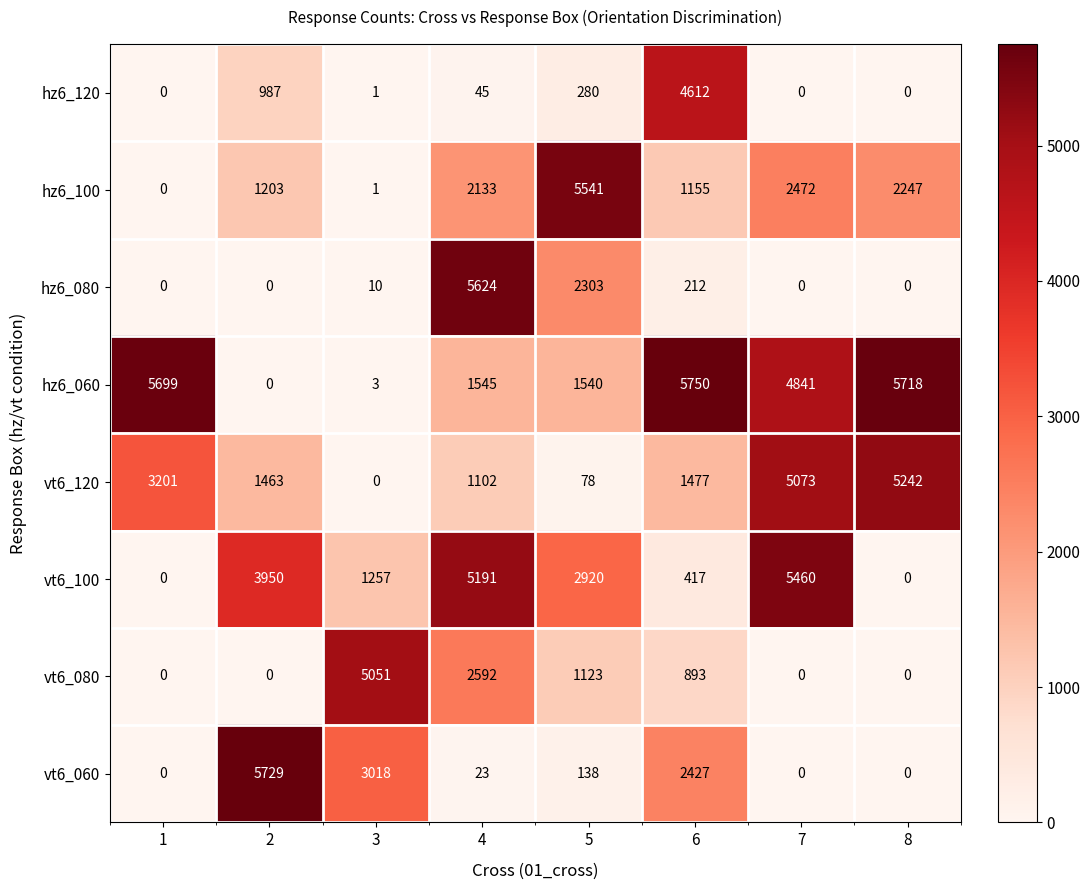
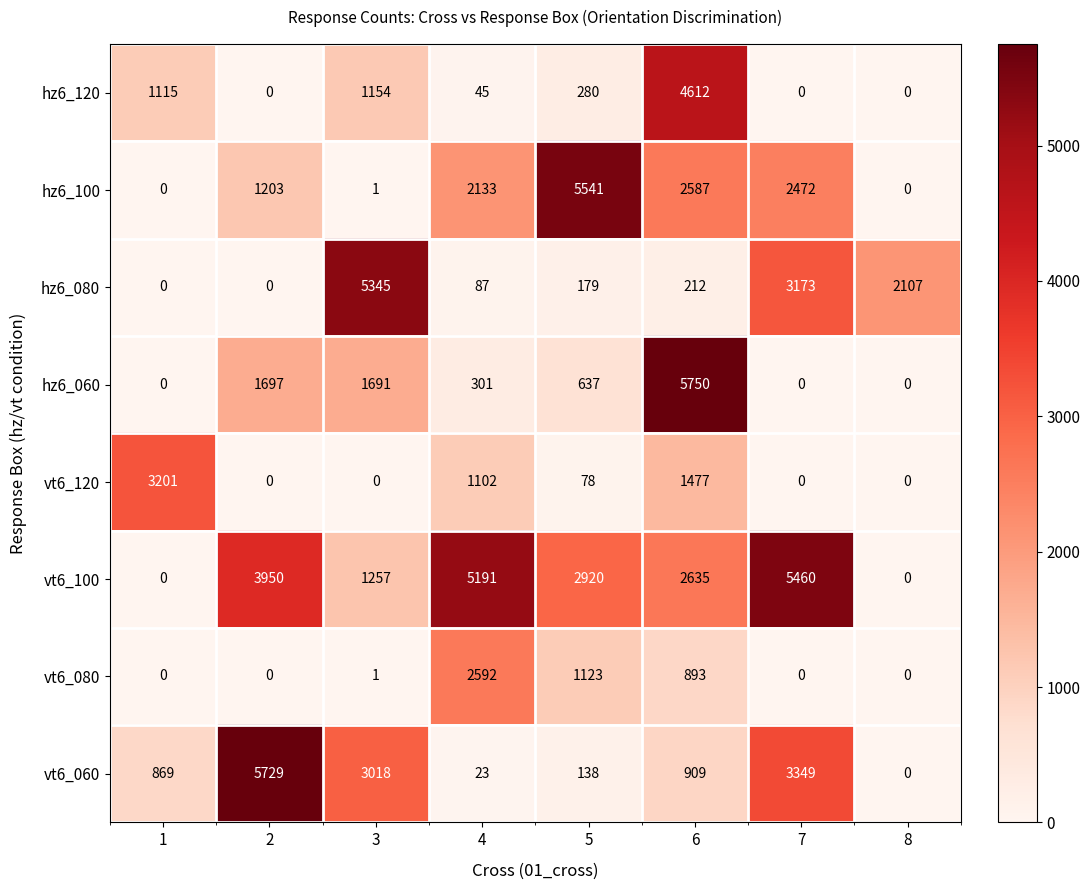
hz6_120, 1: 0 -> 1115
hz6_120, 2: 987 -> 0
hz6_120, 3: 1 -> 1154
hz6_100, 6: 1155 -> 2587
hz6_100, 8: 2247 -> 0
hz6_080, 3: 10 -> 5345
hz6_080, 4: 5624 -> 87
hz6_080, 5: 2303 -> 179
hz6_080, 7: 0 -> 3173
hz6_080, 8: 0 -> 2107
hz6_060, 1: 5699 -> 0
hz6_060, 2: 0 -> 1697
hz6_060, 3: 3 -> 1691
hz6_060, 4: 1545 -> 301
hz6_060, 5: 1540 -> 637
hz6_060, 7: 4841 -> 0
hz6_060, 8: 5718 -> 0
vt6_120, 2: 1463 -> 0
vt6_120, 7: 5073 -> 0
vt6_120, 8: 5242 -> 0
vt6_100, 6: 417 -> 2635
vt6_080, 3: 5051 -> 1
vt6_060, 1: 0 -> 869
vt6_060, 6: 2427 -> 909
vt6_060, 7: 0 -> 3349
